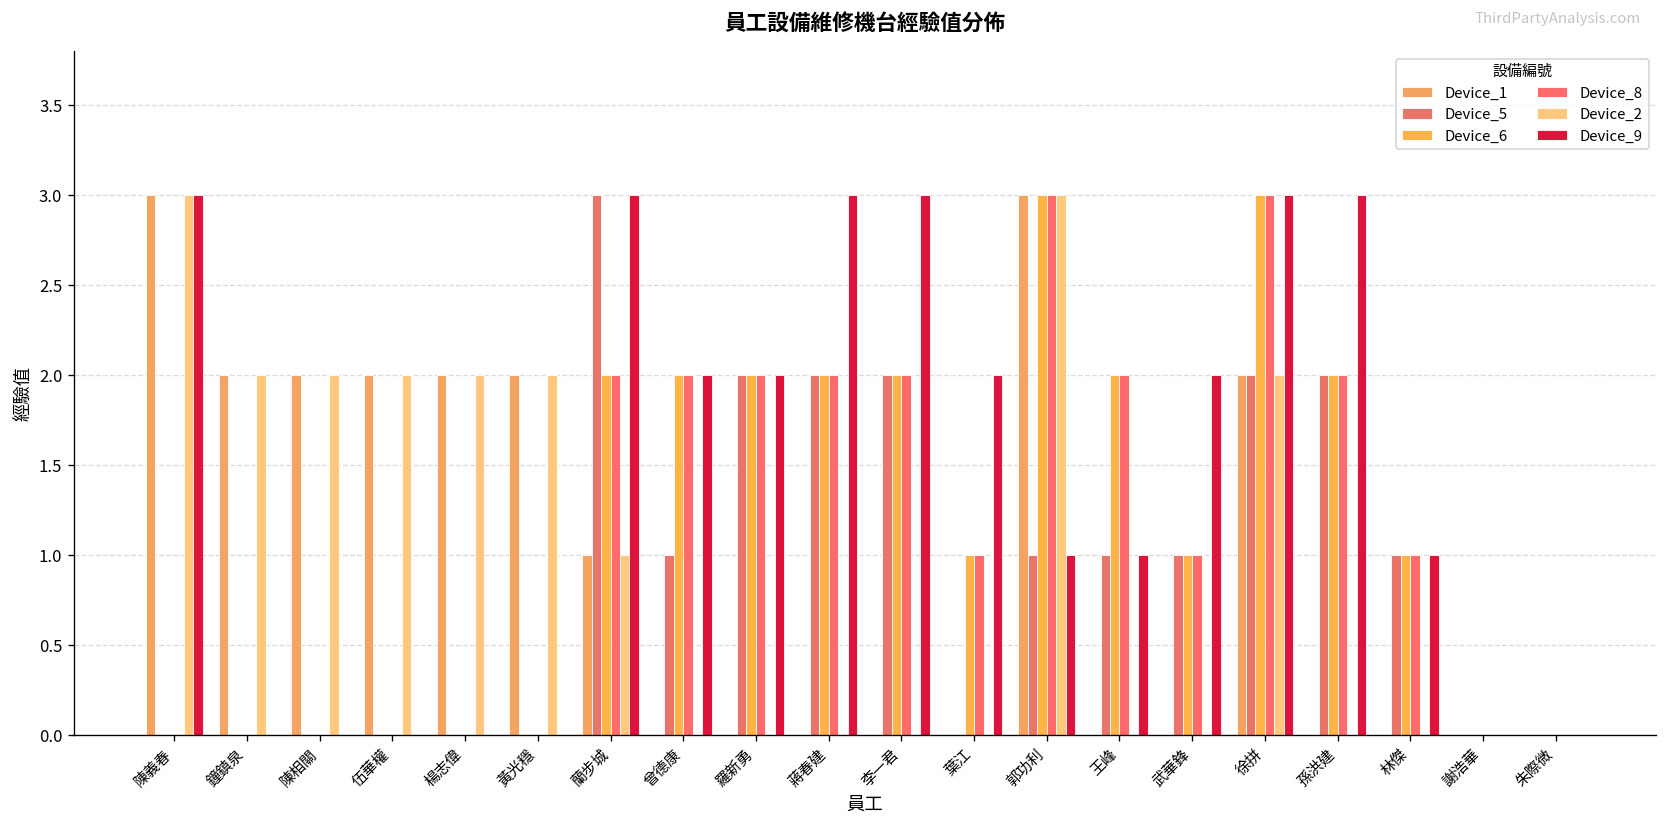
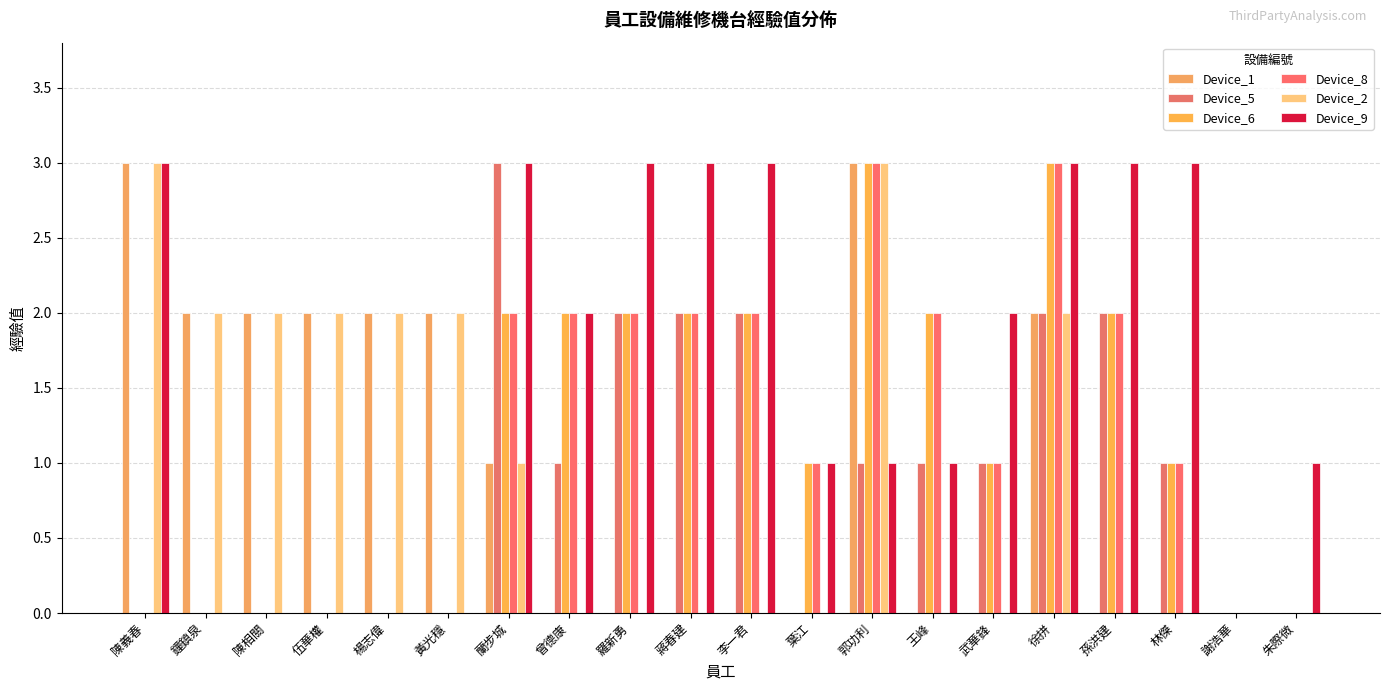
Device_9, 羅新勇: 2 -> 3
Device_9, 葉江: 2 -> 1
Device_9, 林傑: 1 -> 3
Device_9, 朱際微: 0 -> 1
